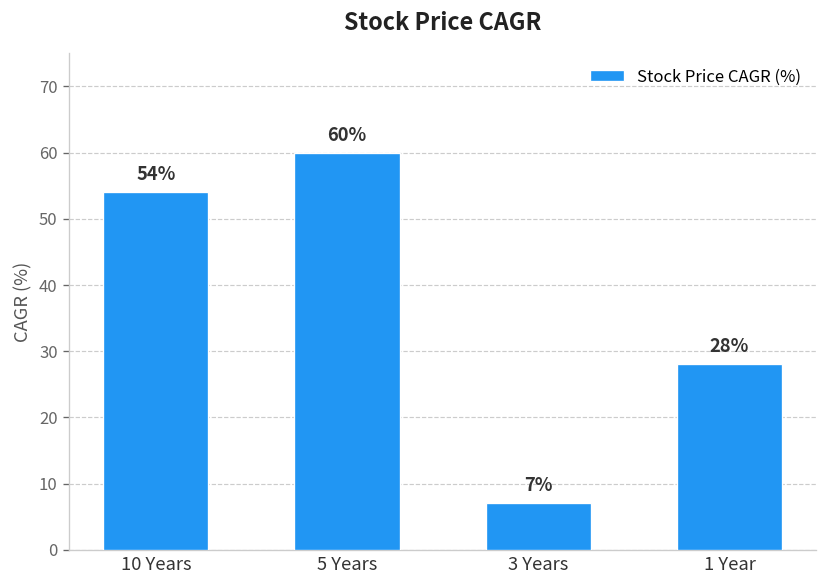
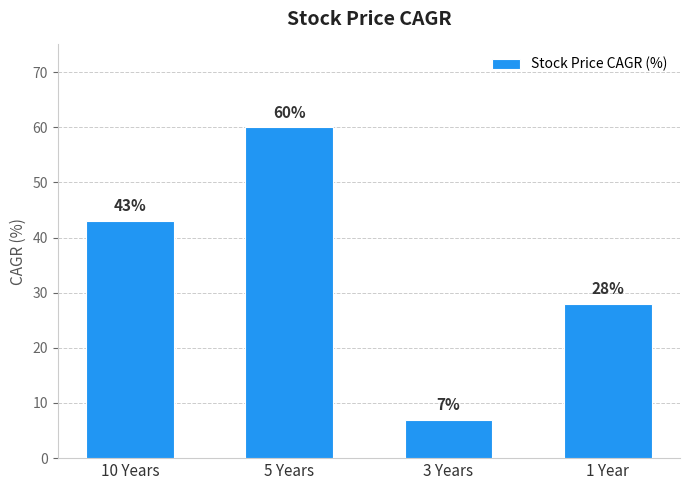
10 Years: 54% -> 43%
